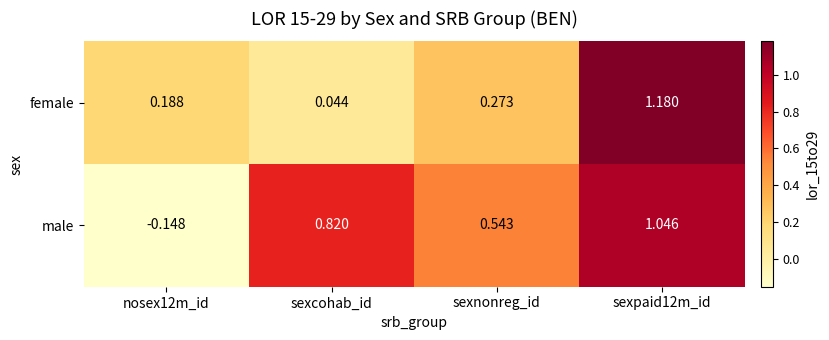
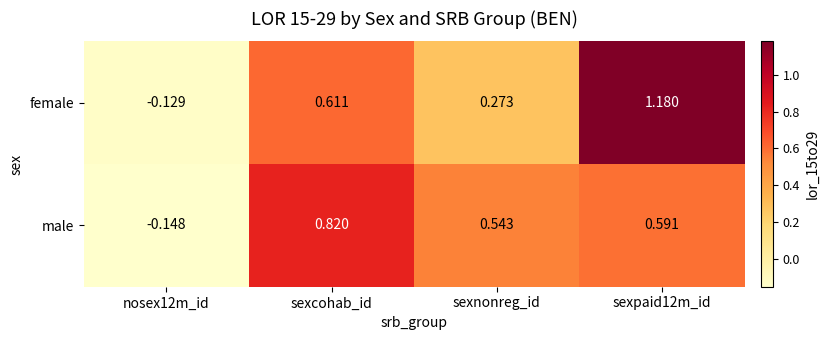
female, nosex12m_id: 0.188 -> -0.129
female, sexcohab_id: 0.044 -> 0.611
male, sexpaid12m_id: 1.046 -> 0.591
